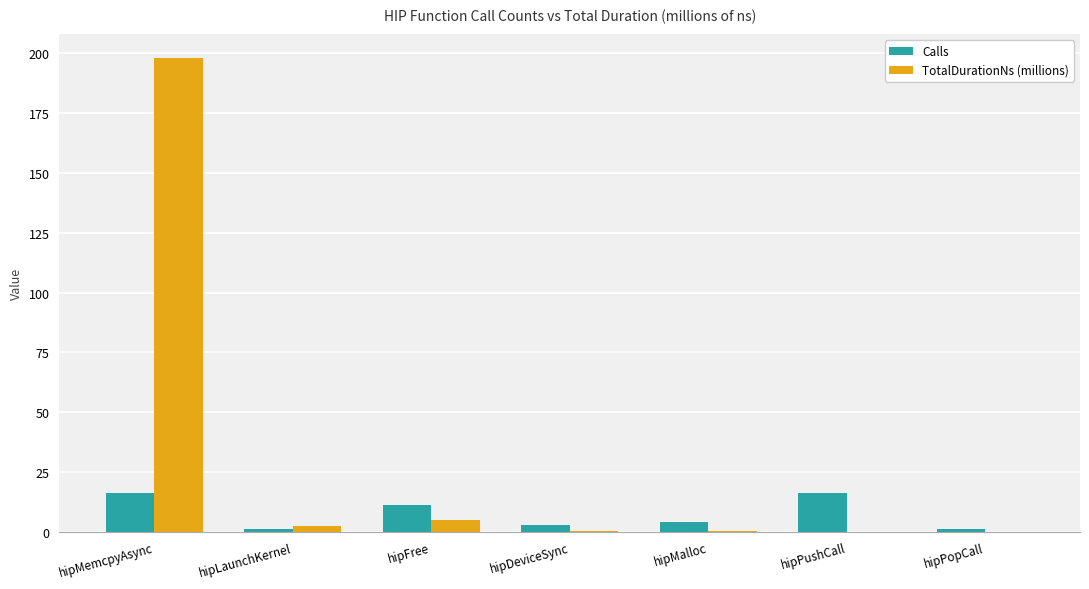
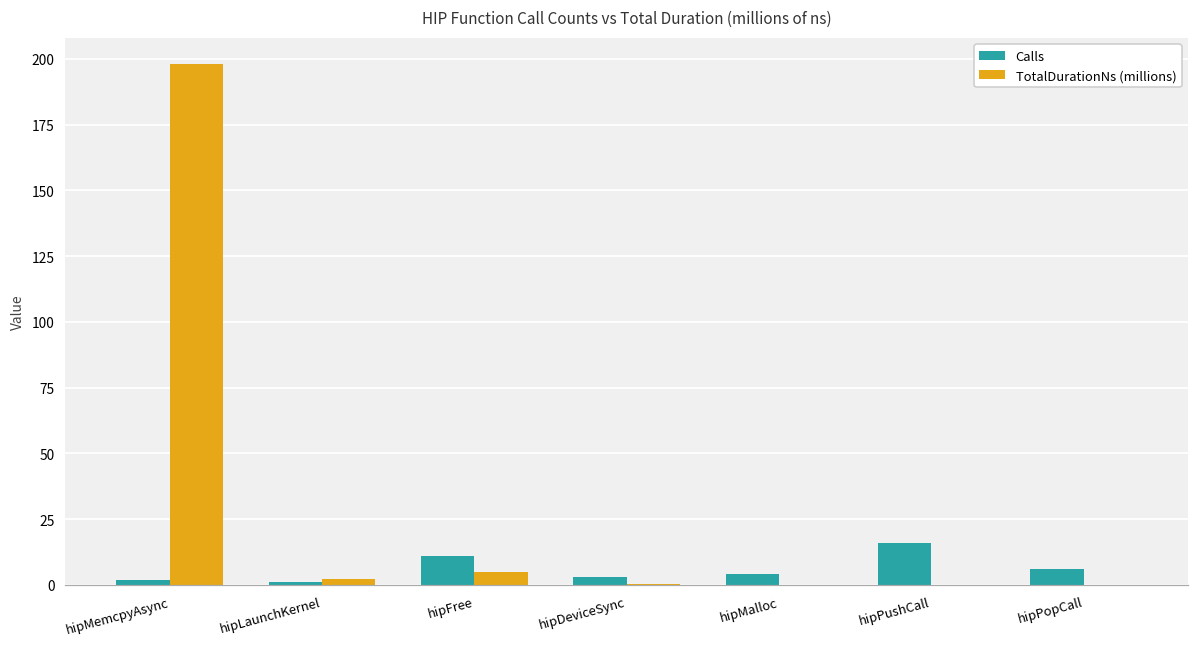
Calls, hipMemcpyAsync: 16 -> 2
Calls, hipPopCall: 1 -> 6
